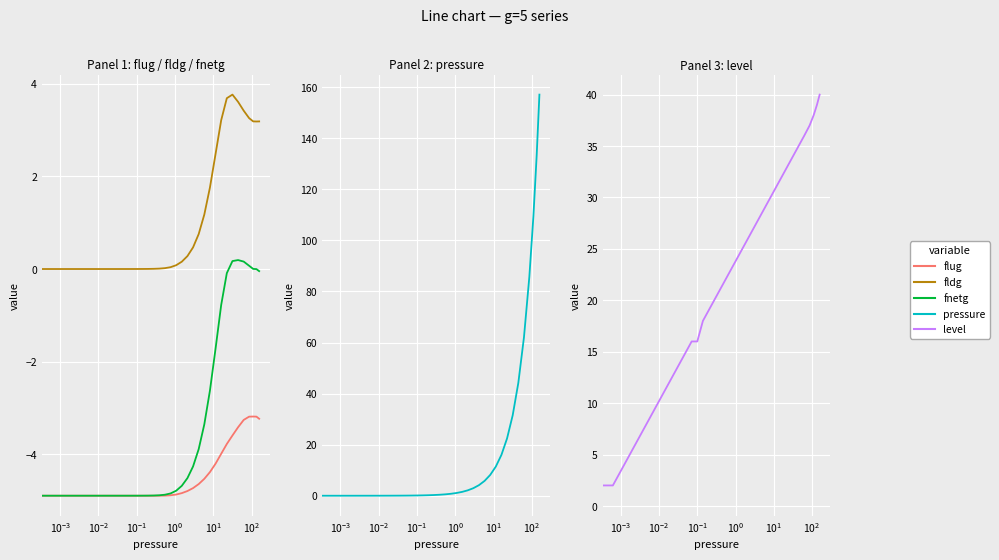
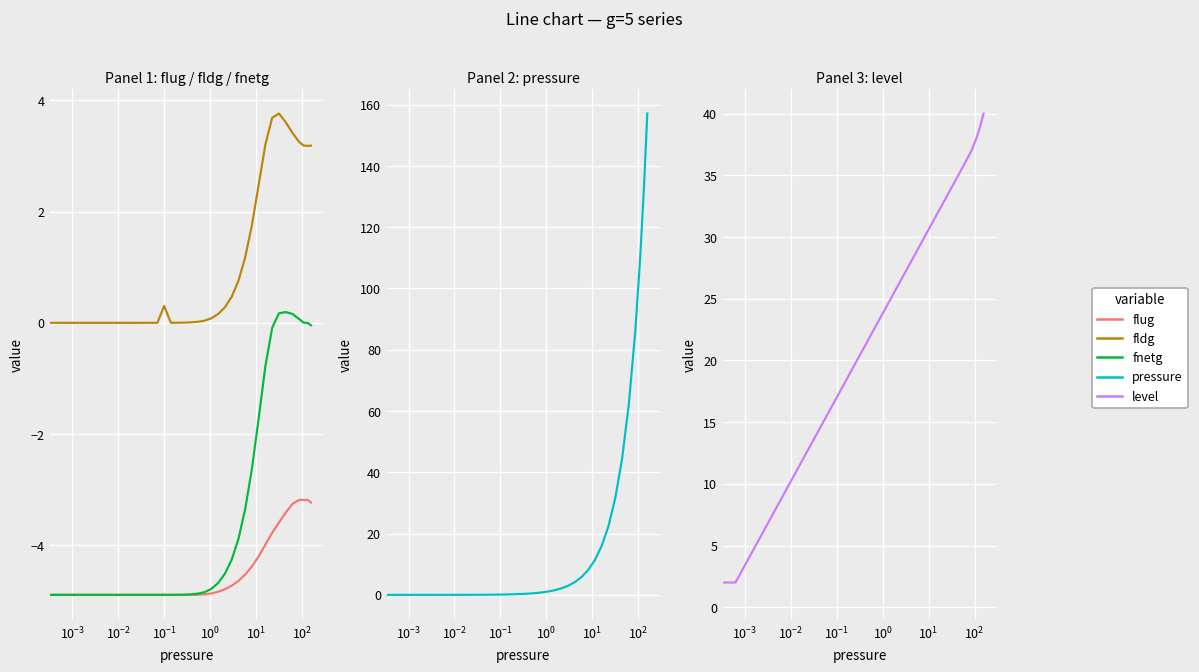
Panel 1: flug / fldg / fnetg, fldg, 10^-1: 0.0 -> 0.3
Panel 3: level, 10^-1: 16 -> 17
